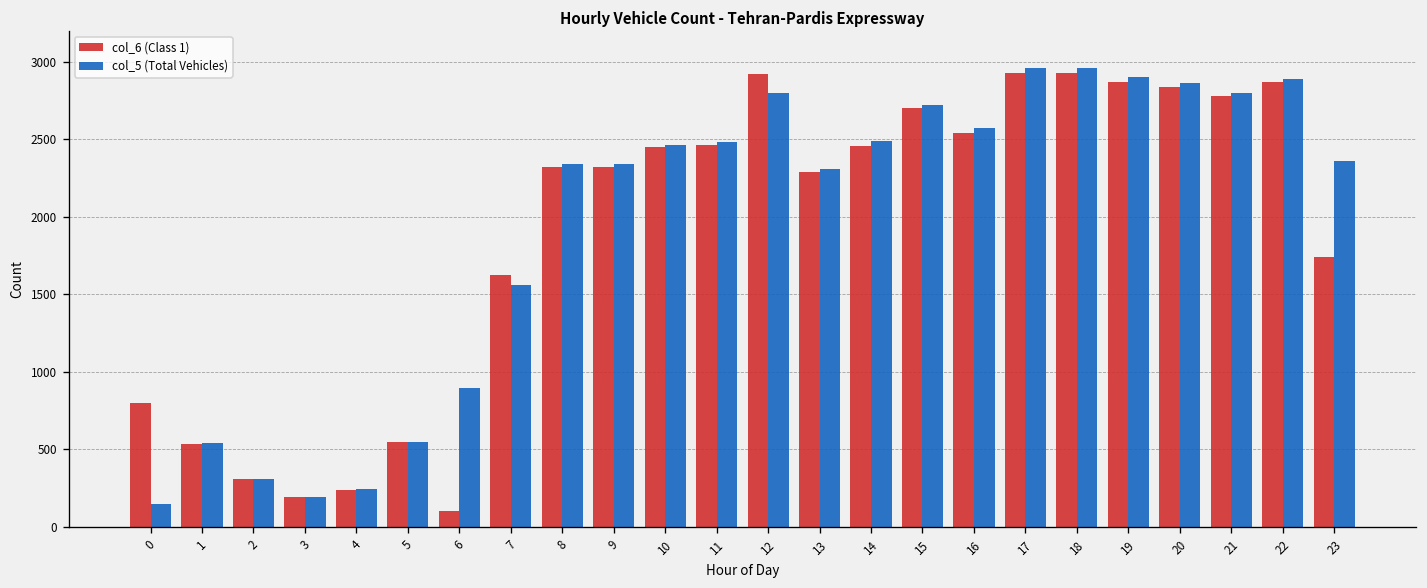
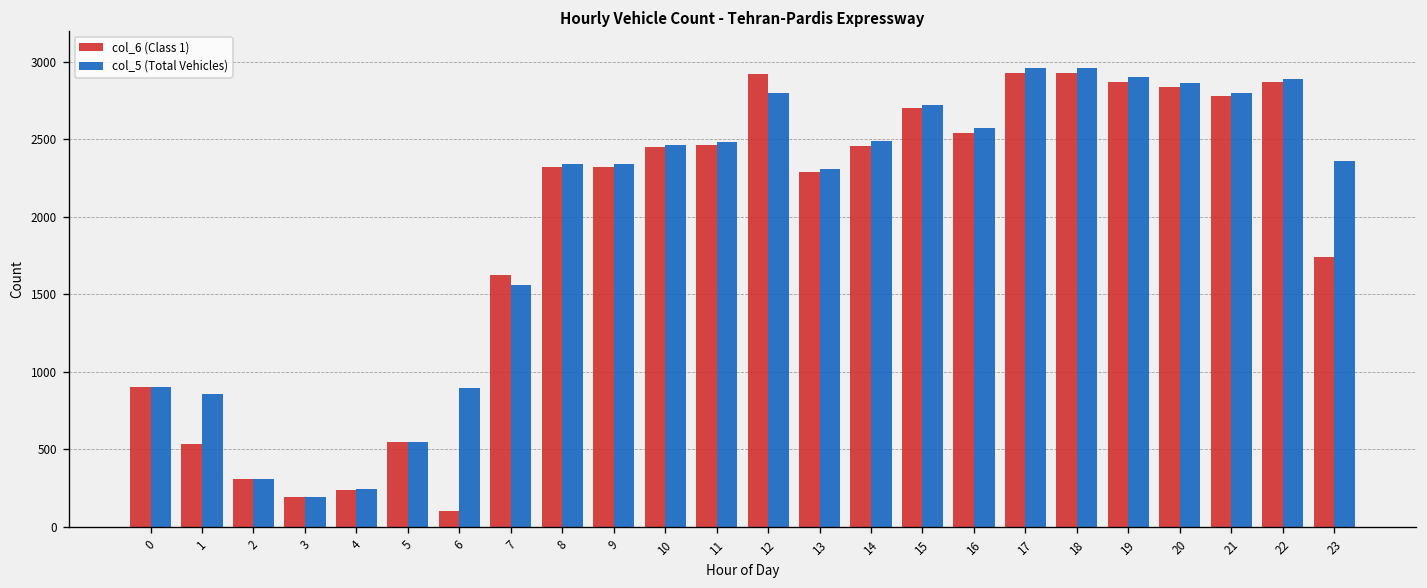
col_6 (Class 1), 0: 800 -> 900
col_5 (Total Vehicles), 0: 150 -> 900
col_5 (Total Vehicles), 1: 540 -> 860
